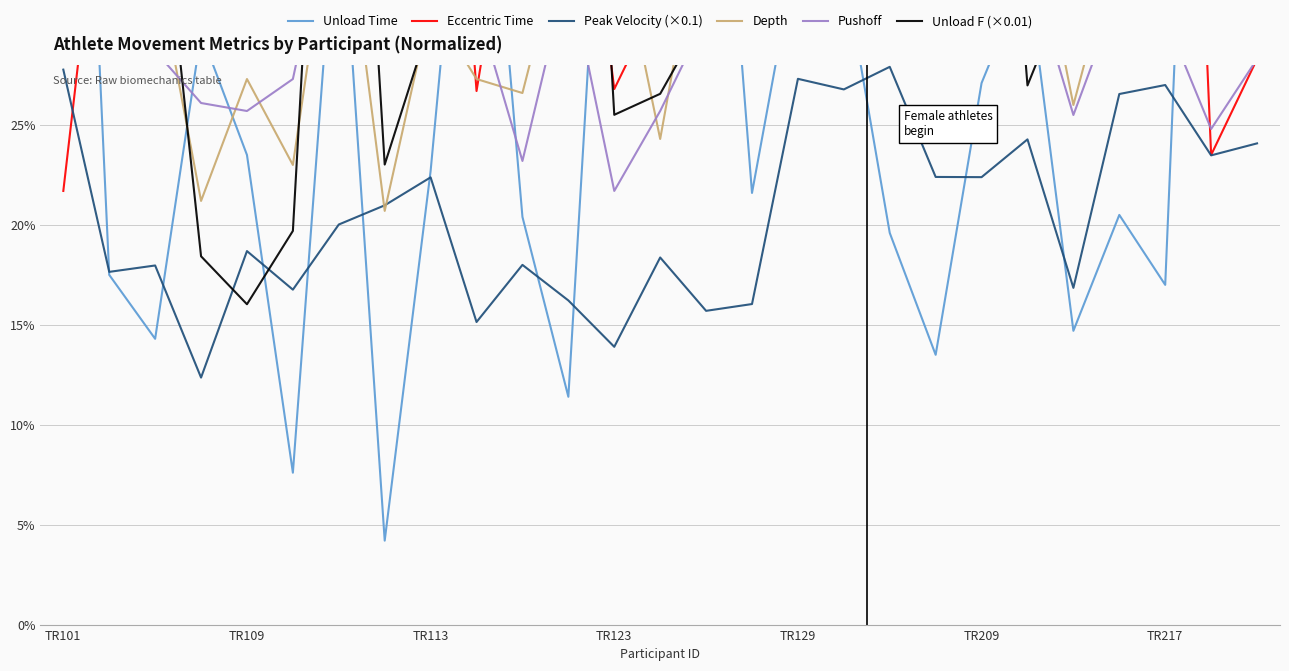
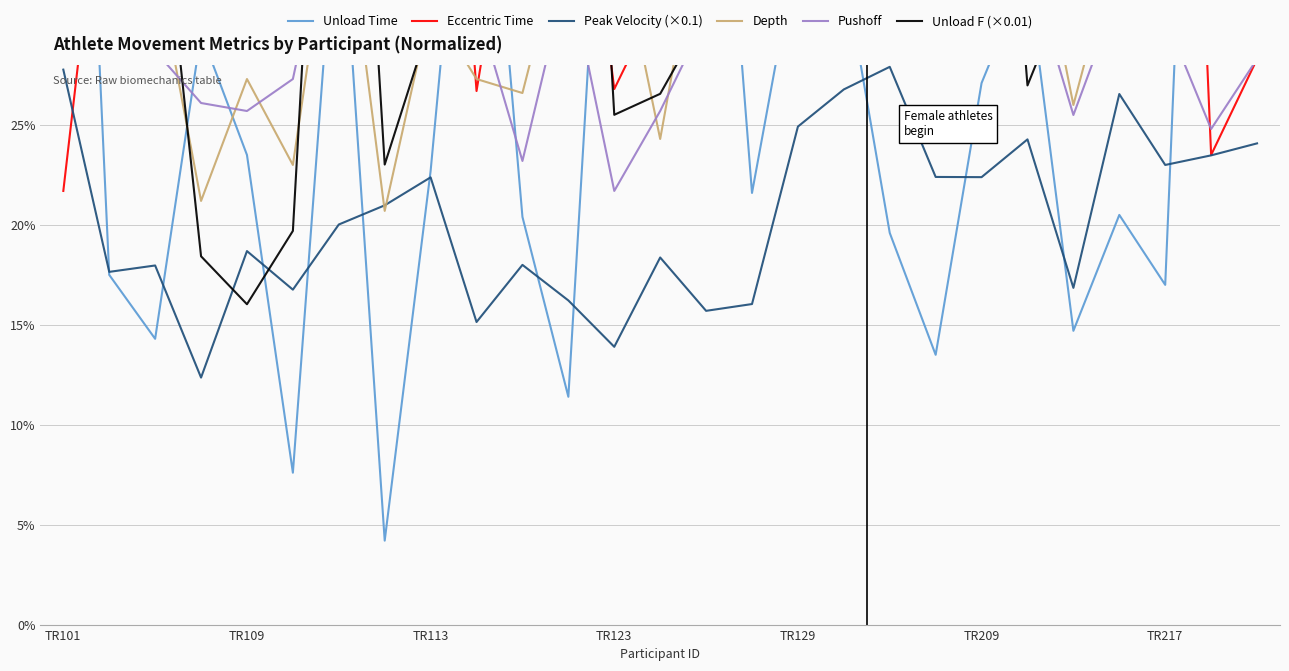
Peak Velocity (×0.1), TR129: 27.3% -> 24.9%
Peak Velocity (×0.1), TR217: 27.0% -> 23.0%
